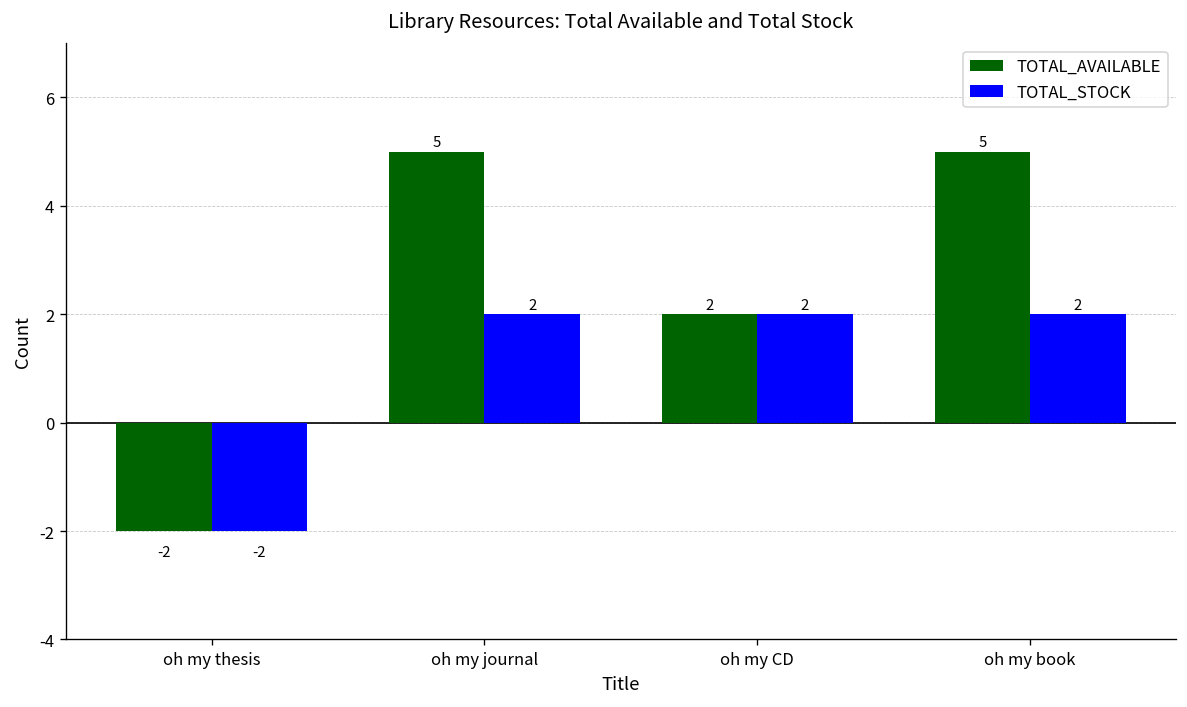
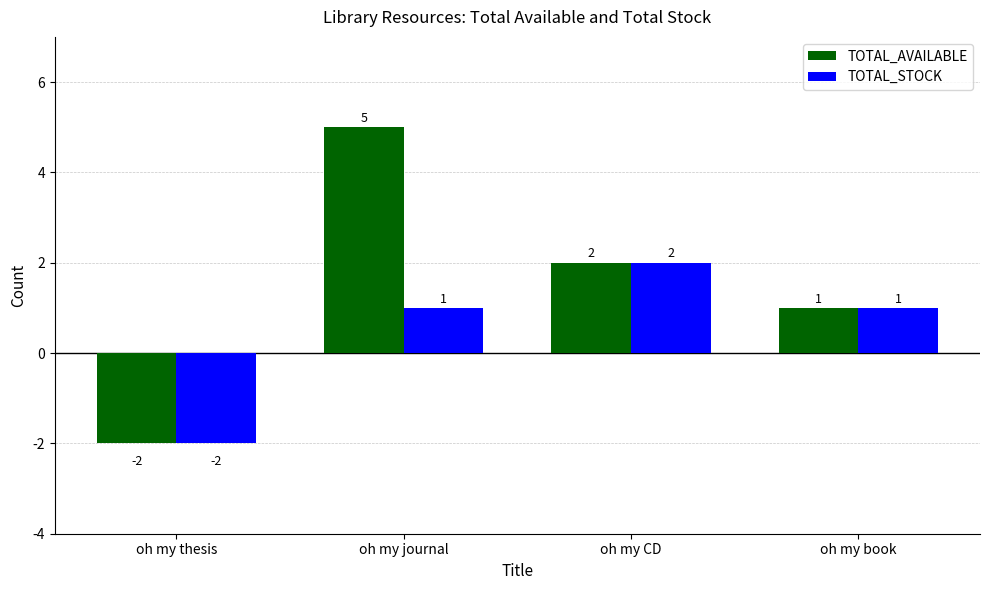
TOTAL_STOCK, oh my journal: 2 -> 1
TOTAL_AVAILABLE, oh my book: 5 -> 1
TOTAL_STOCK, oh my book: 2 -> 1
